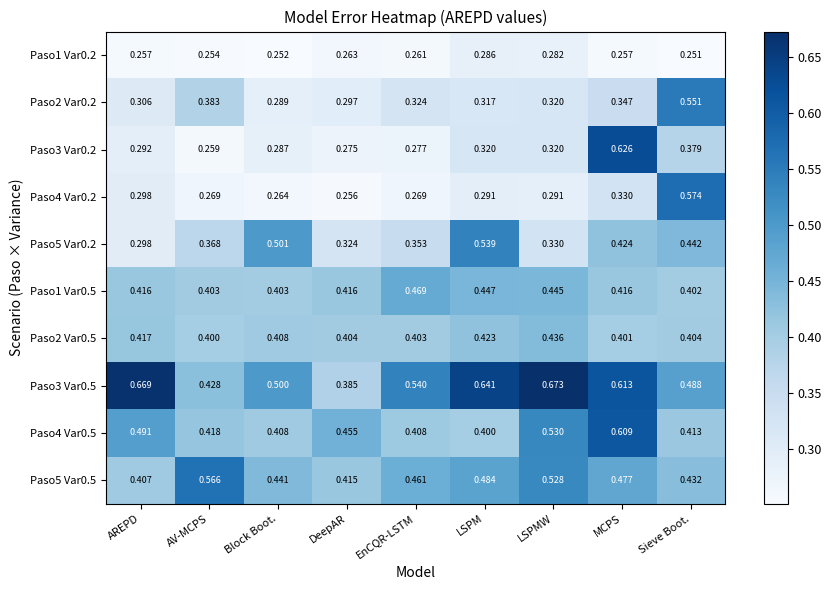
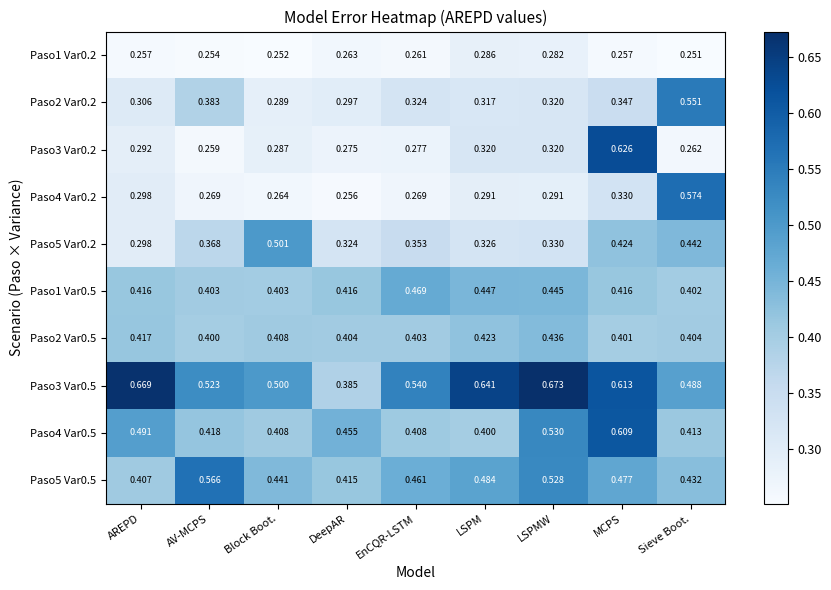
Paso3 Var0.2, Sieve Boot.: 0.379 -> 0.262
Paso5 Var0.2, LSPM: 0.539 -> 0.326
Paso3 Var0.5, AV-MCPS: 0.428 -> 0.523
